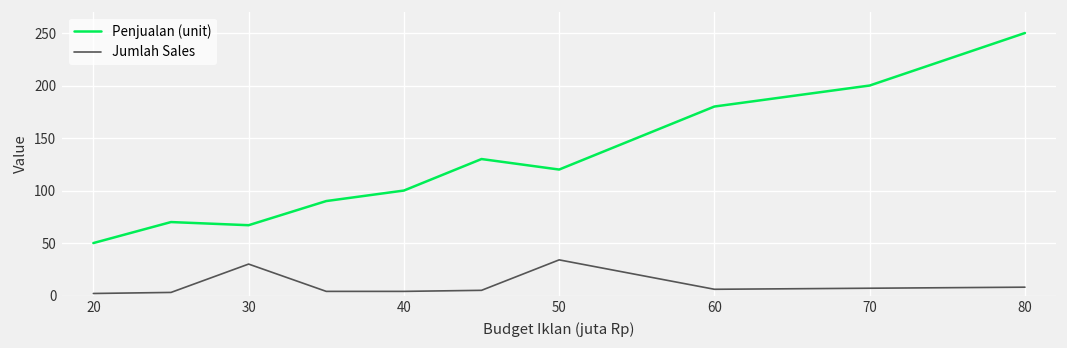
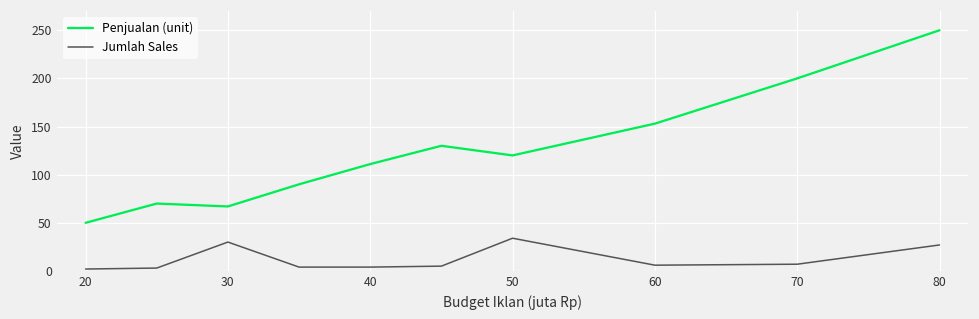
Penjualan (unit), 40: 100 -> 110
Penjualan (unit), 60: 180 -> 150
Jumlah Sales, 80: 10 -> 30
